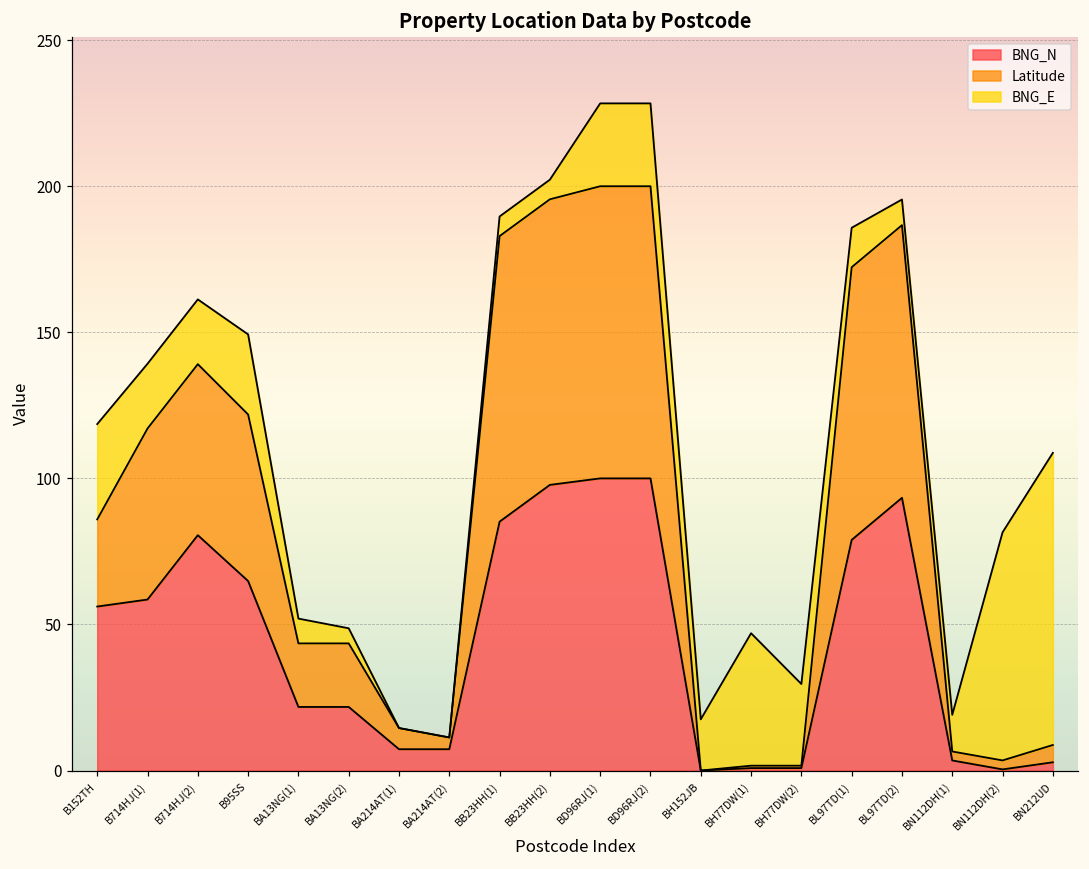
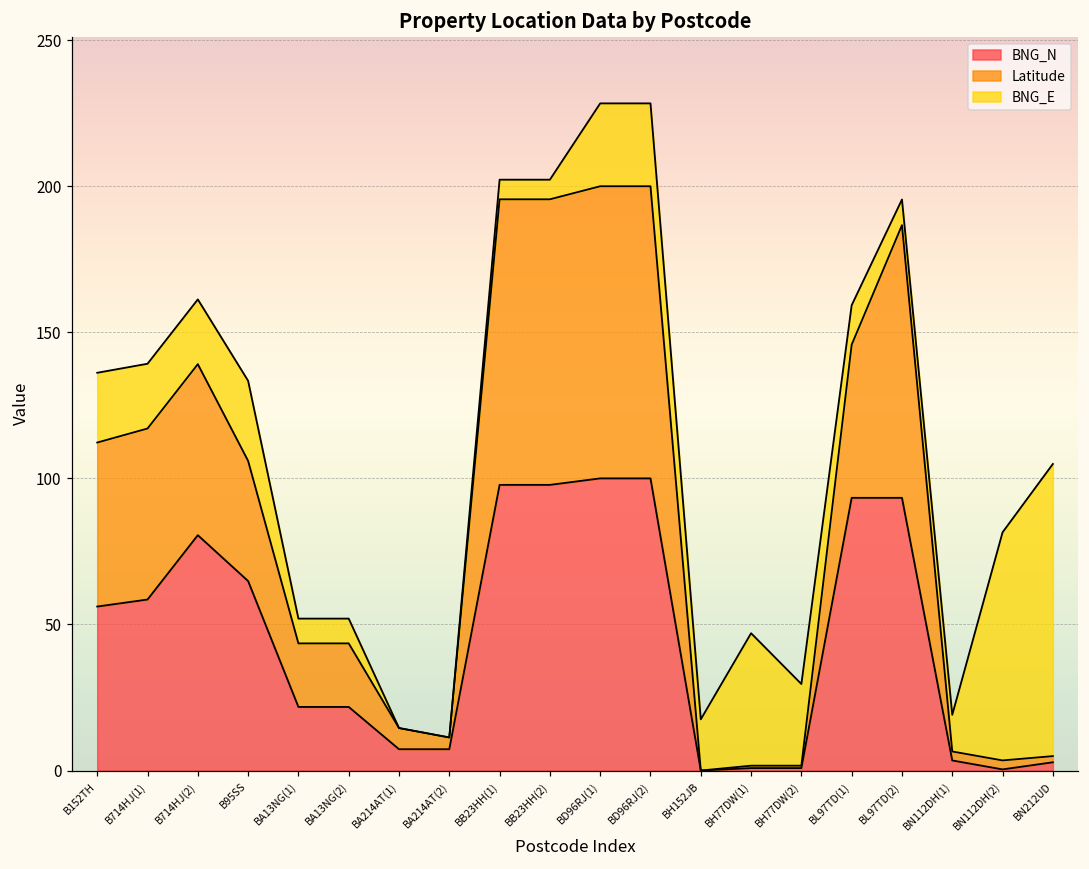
Latitude, B152TH: 30 -> 56
BNG_E, B152TH: 33 -> 24
Latitude, B95SS: 57 -> 41
BNG_E, BA13NG(2): 5 -> 8
BNG_N, BB23HH(1): 85 -> 98
BNG_N, BL97TD(1): 79 -> 93
Latitude, BL97TD(1): 93 -> 52
Latitude, BN212UD: 6 -> 2
